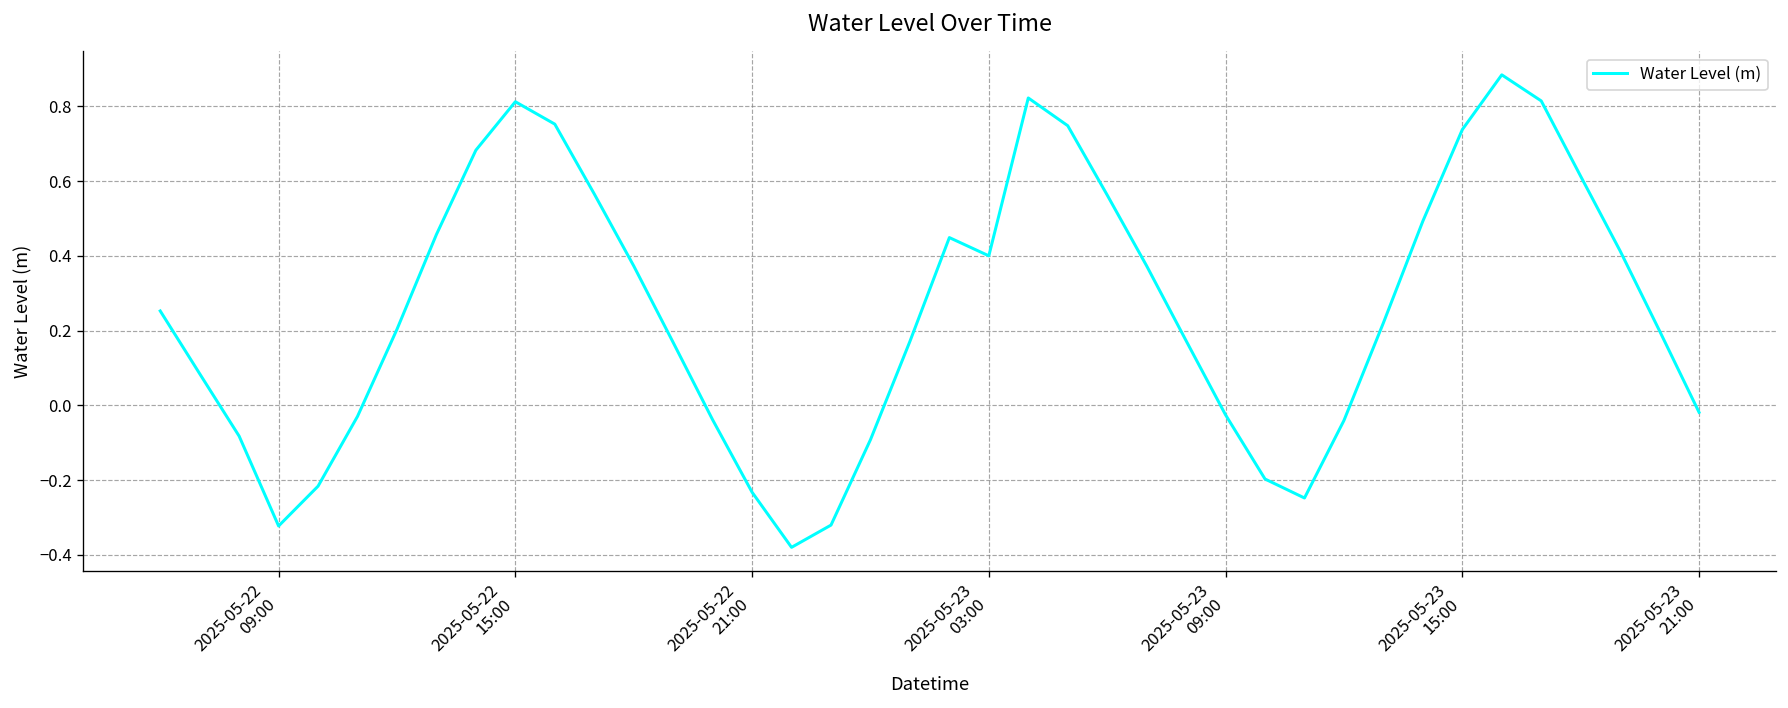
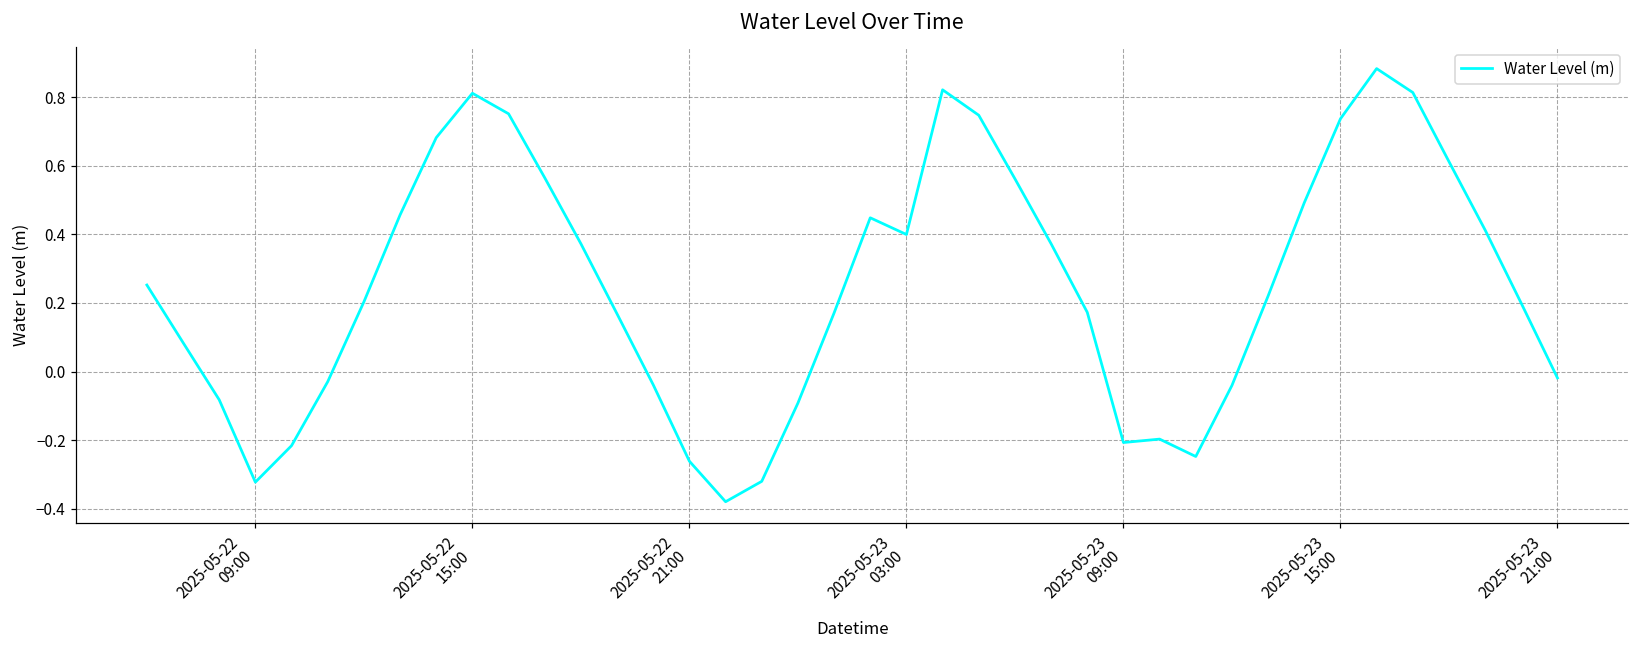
2025-05-22 21:00: -0.23 -> -0.26
2025-05-23 09:00: -0.03 -> -0.21
